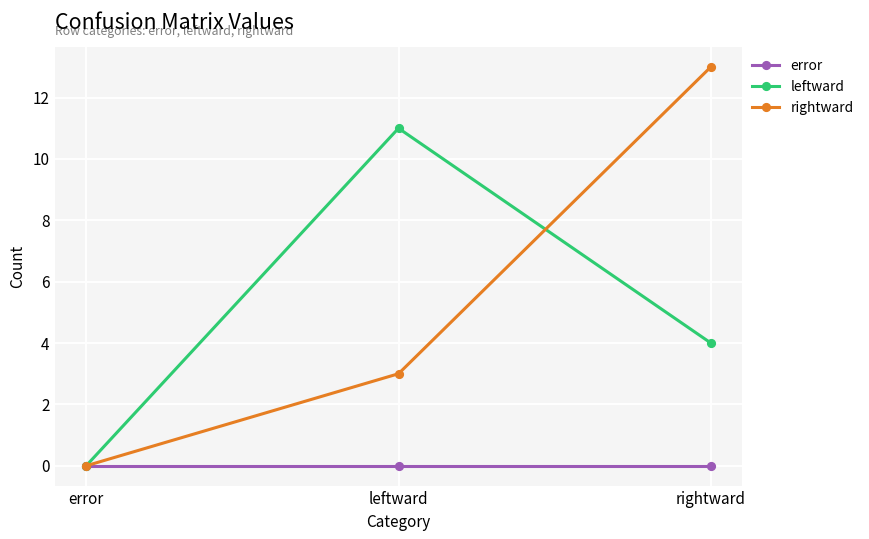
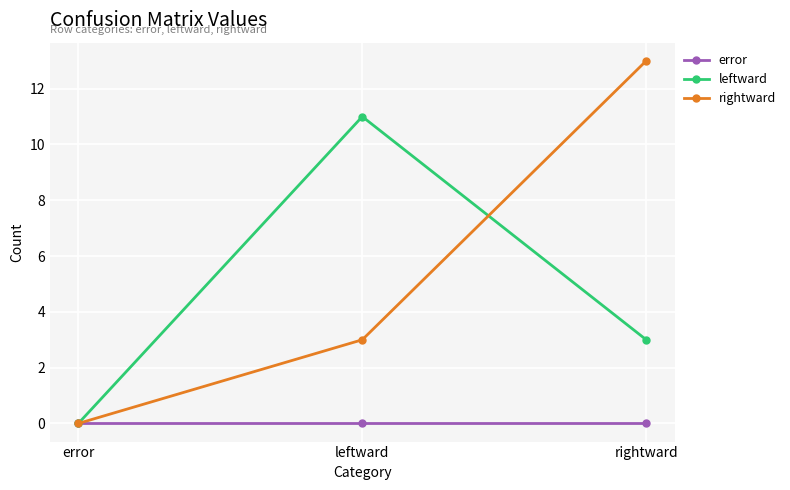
leftward, rightward: 4 -> 3
